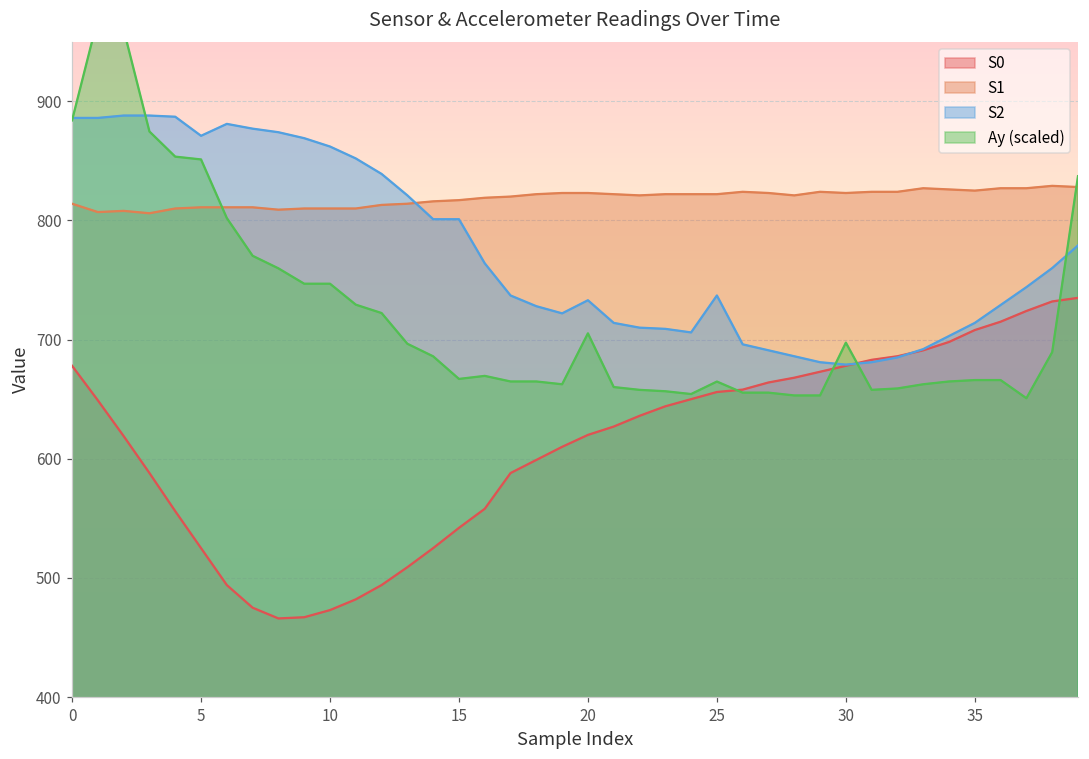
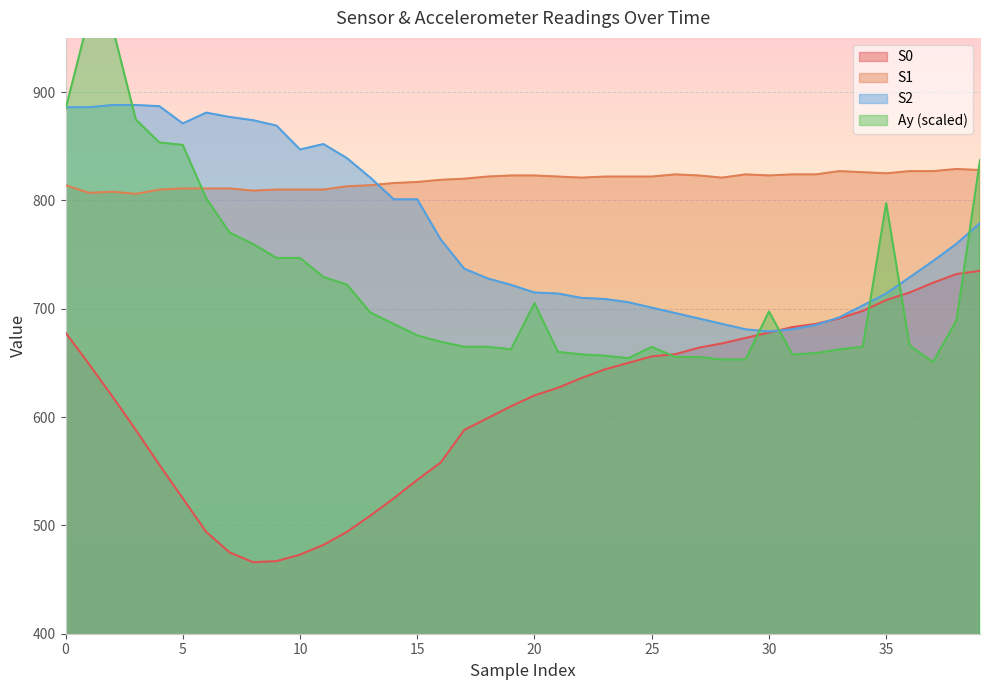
S2, 10: 862 -> 847
Ay (scaled), 15: 667 -> 675
S2, 20: 733 -> 715
S2, 25: 737 -> 701
Ay (scaled), 35: 666 -> 797
